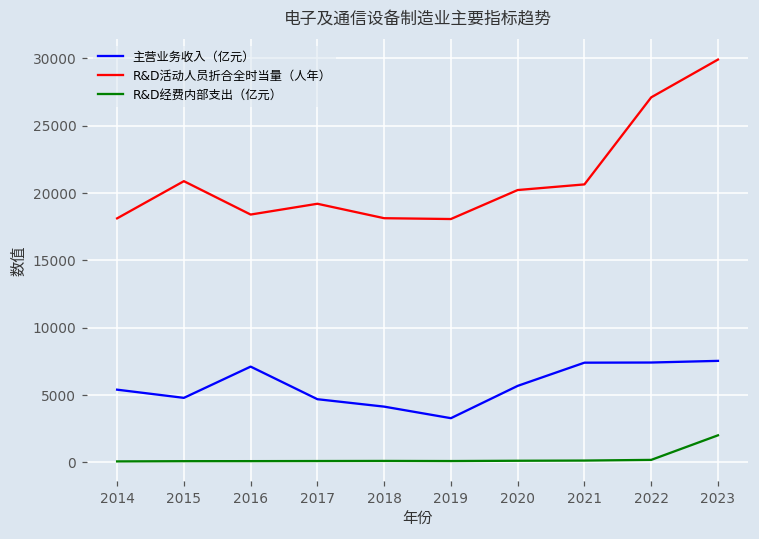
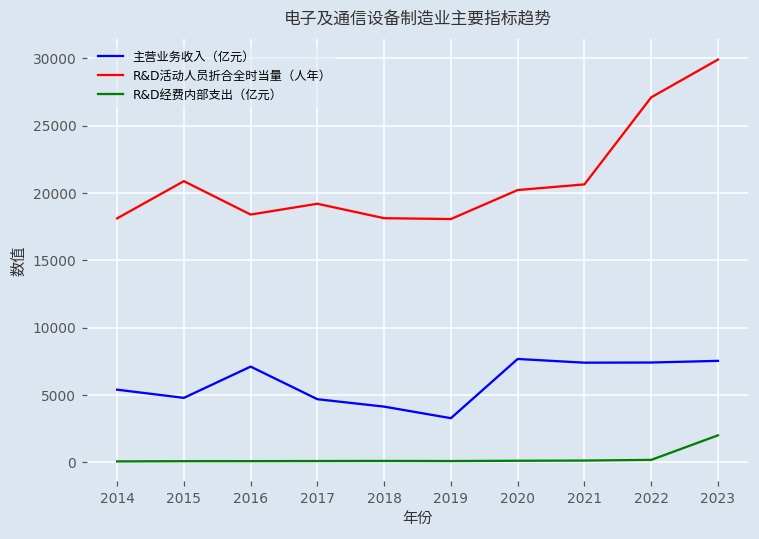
主营业务收入（亿元）, 2020: 5700 -> 7700
